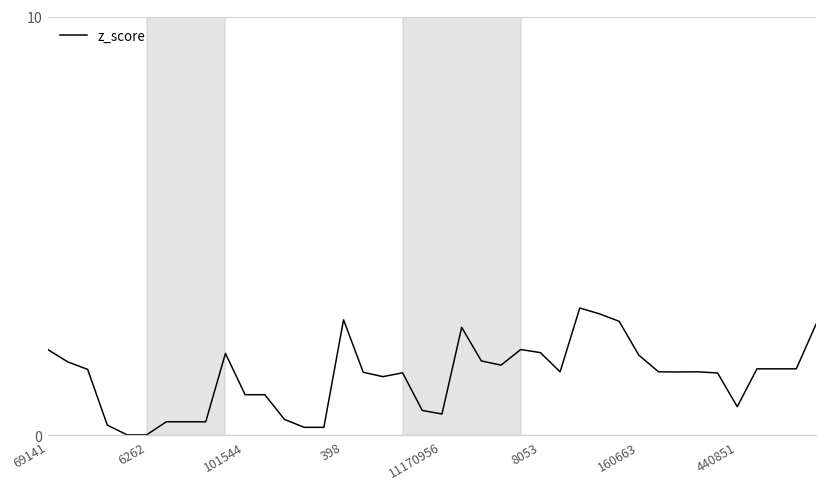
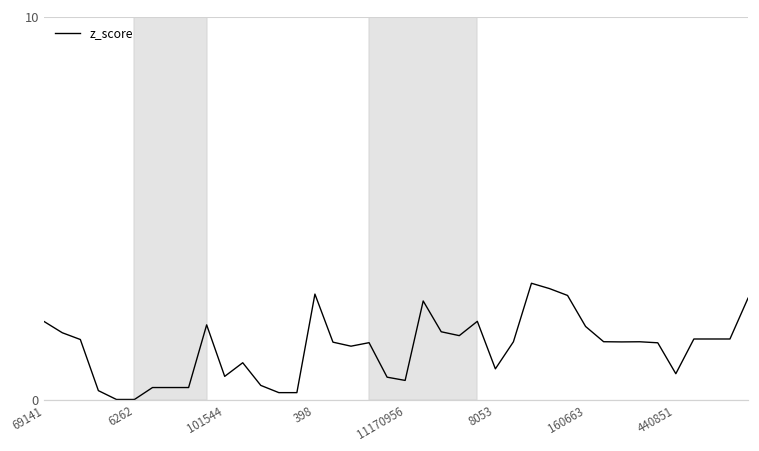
101544: 1.0 -> 0.6
8053: 2.0 -> 0.8
